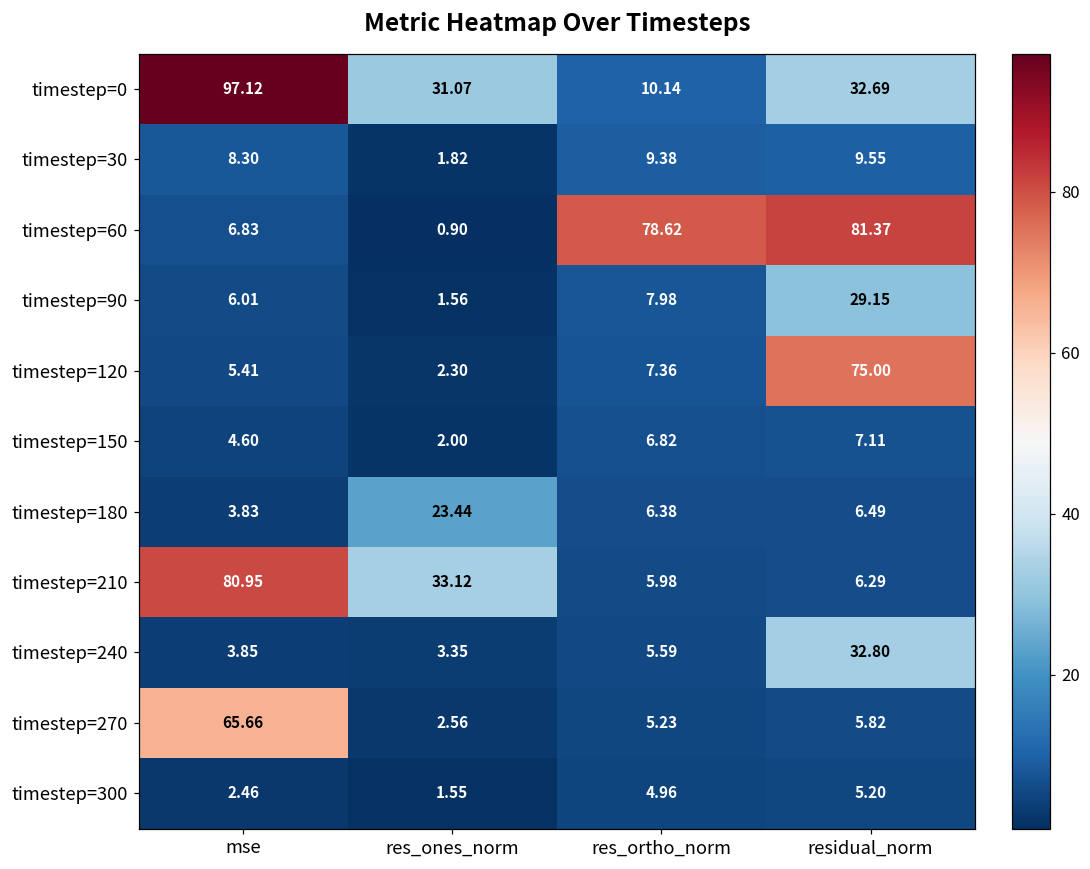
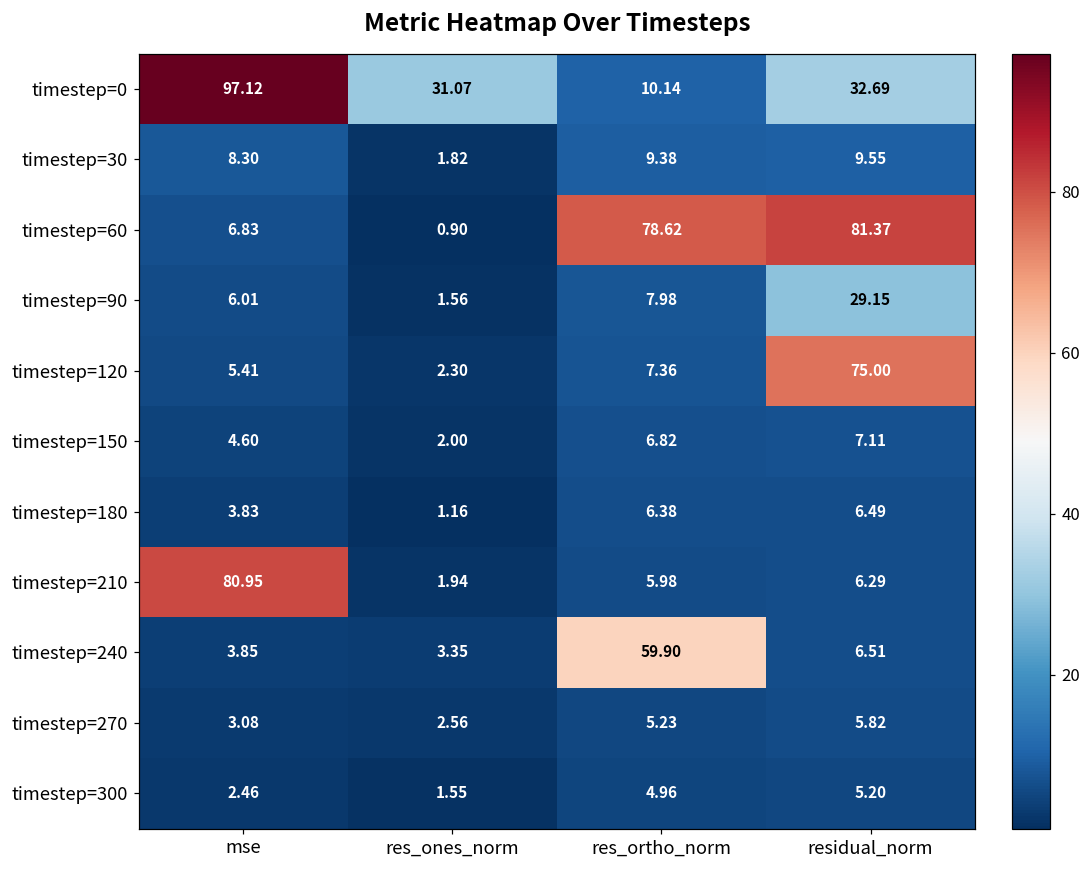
timestep=180, res_ones_norm: 23.44 -> 1.16
timestep=210, res_ones_norm: 33.12 -> 1.94
timestep=240, res_ortho_norm: 5.59 -> 59.90
timestep=240, residual_norm: 32.80 -> 6.51
timestep=270, mse: 65.66 -> 3.08
